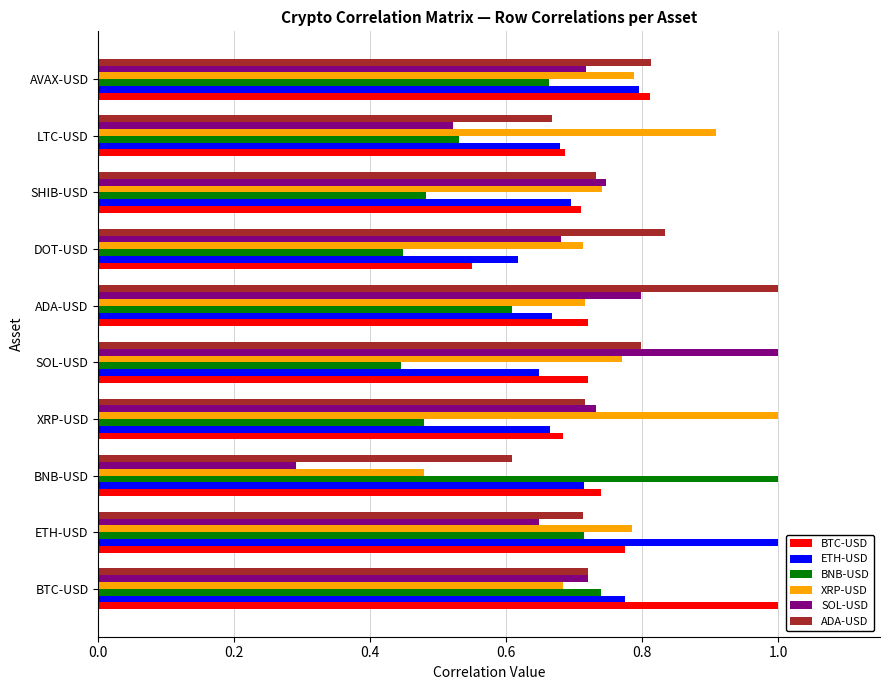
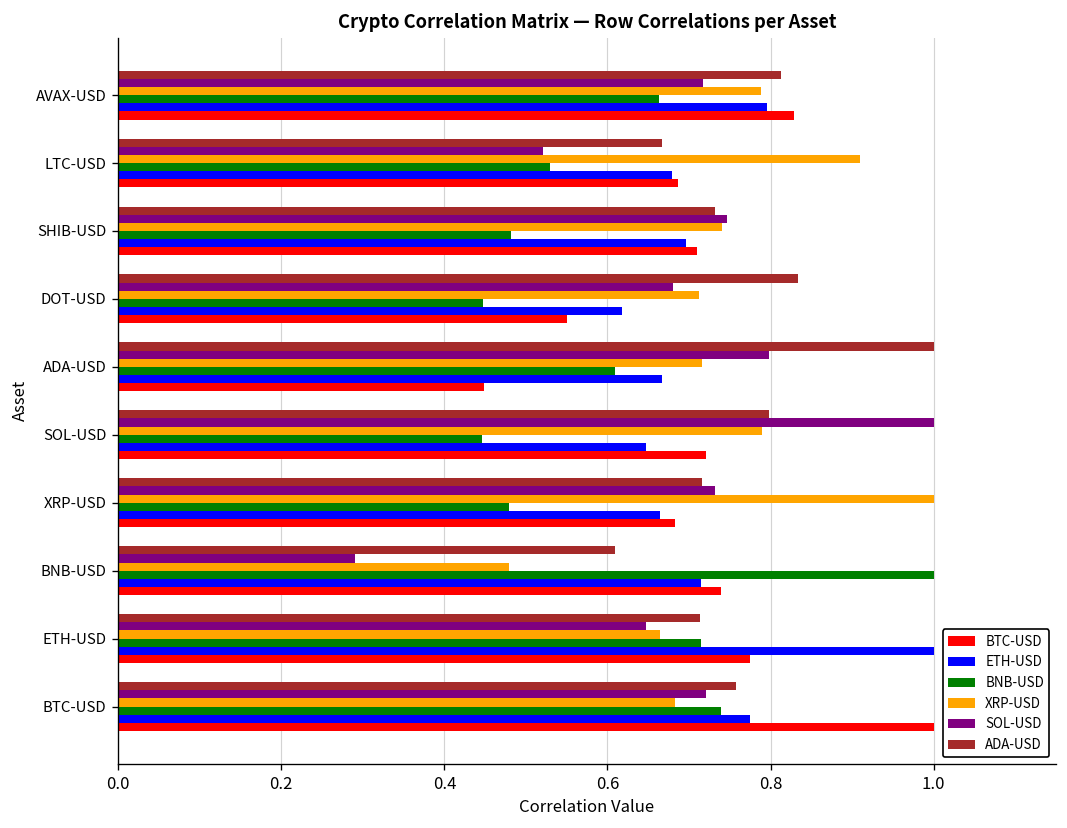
BTC-USD, AVAX-USD: 0.81 -> 0.83
BTC-USD, ADA-USD: 0.72 -> 0.45
XRP-USD, SOL-USD: 0.77 -> 0.79
XRP-USD, ETH-USD: 0.79 -> 0.66
ADA-USD, BTC-USD: 0.72 -> 0.76
